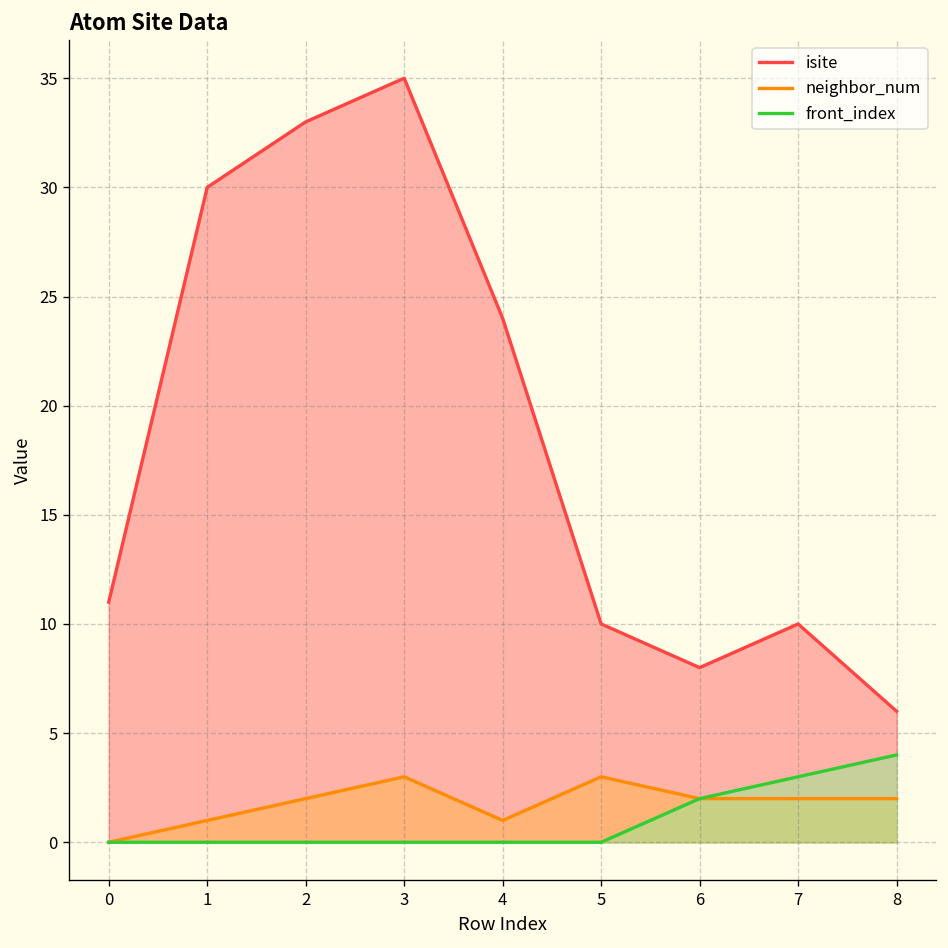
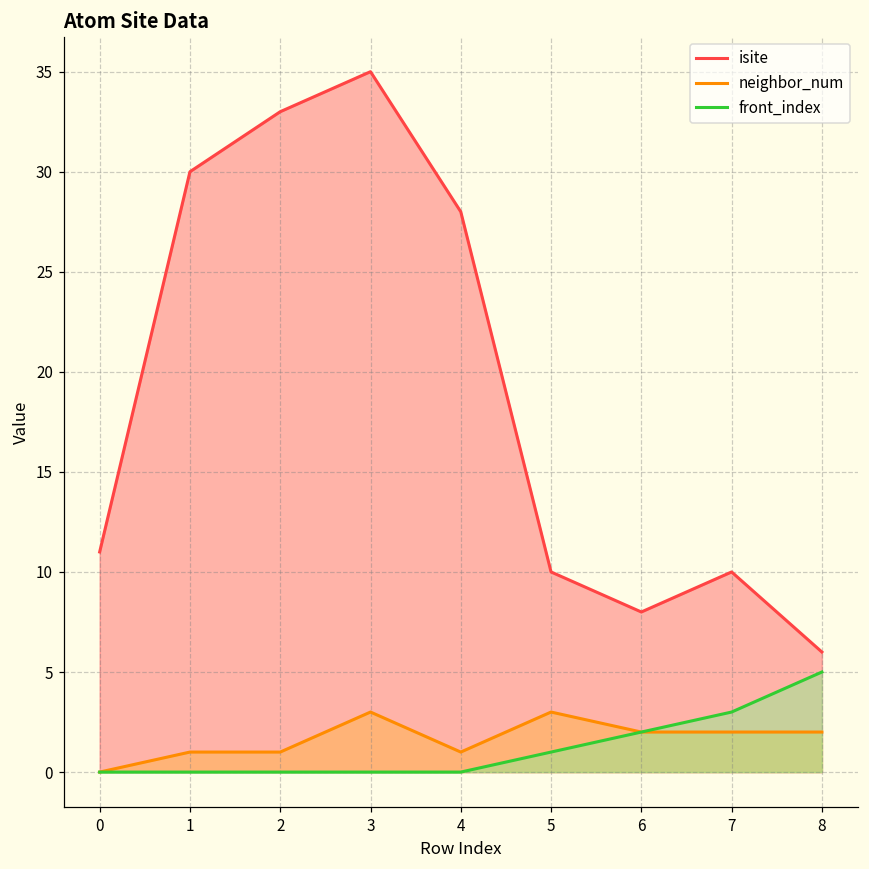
neighbor_num, 2: 2 -> 1
isite, 4: 24 -> 28
front_index, 5: 0 -> 1
front_index, 8: 4 -> 5
